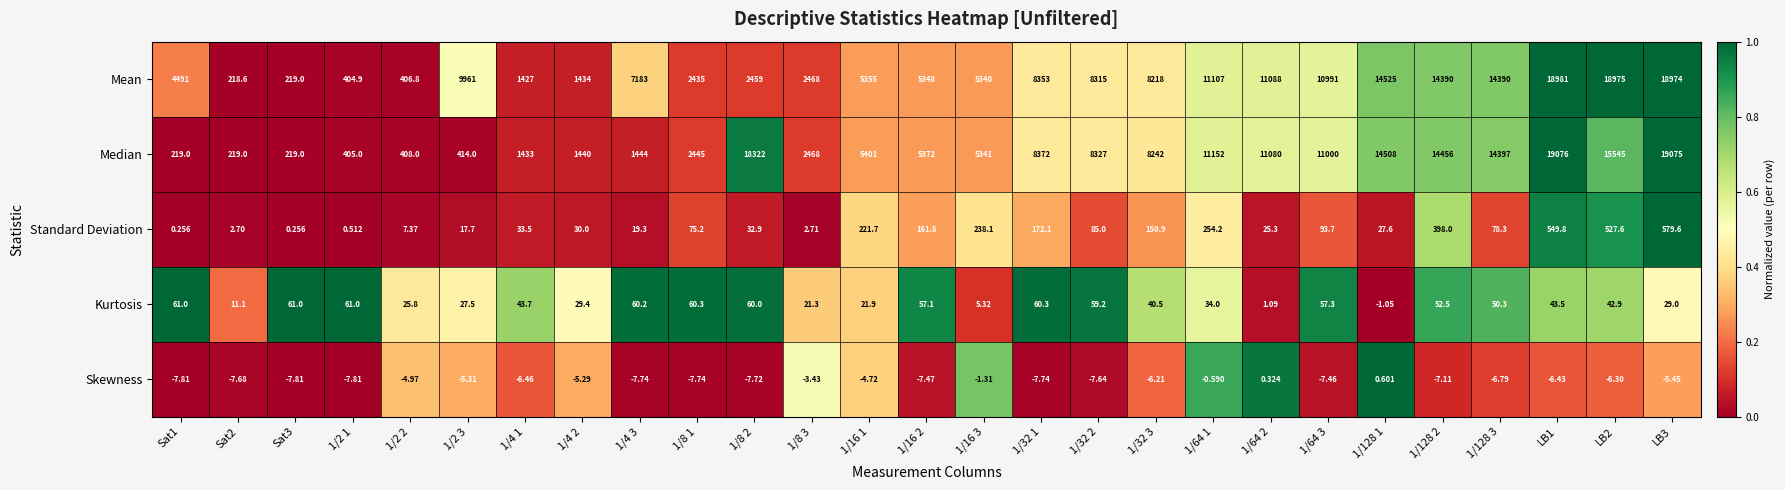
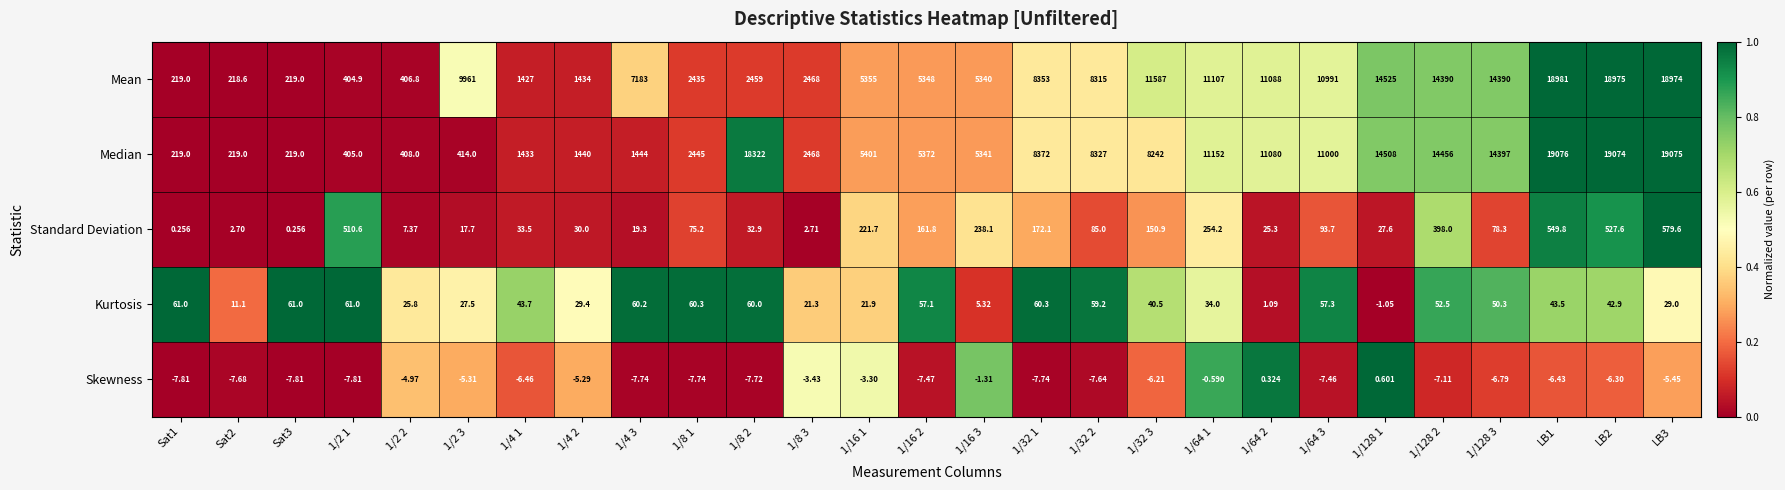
Mean, Sat1: 4491 -> 219.0
Mean, 1/32 3: 8218 -> 11587
Median, LB2: 15545 -> 19074
Standard Deviation, 1/2 1: 0.512 -> 510.6
Skewness, 1/16 1: -4.72 -> -3.30
